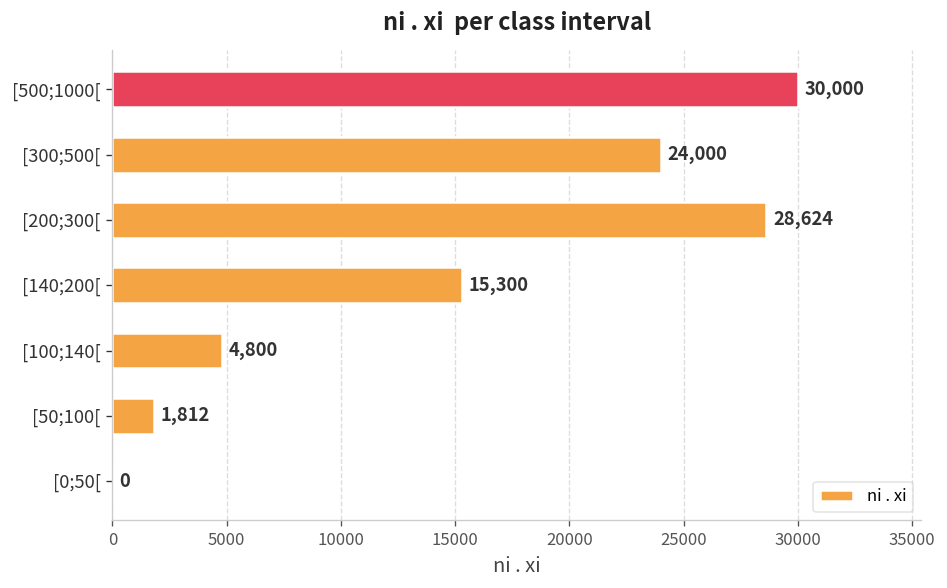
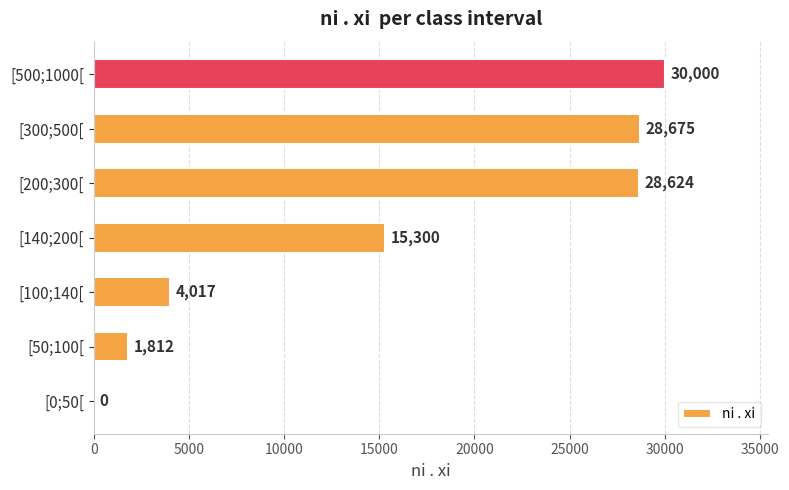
[300;500[: 24,000 -> 28,675
[100;140[: 4,800 -> 4,017
